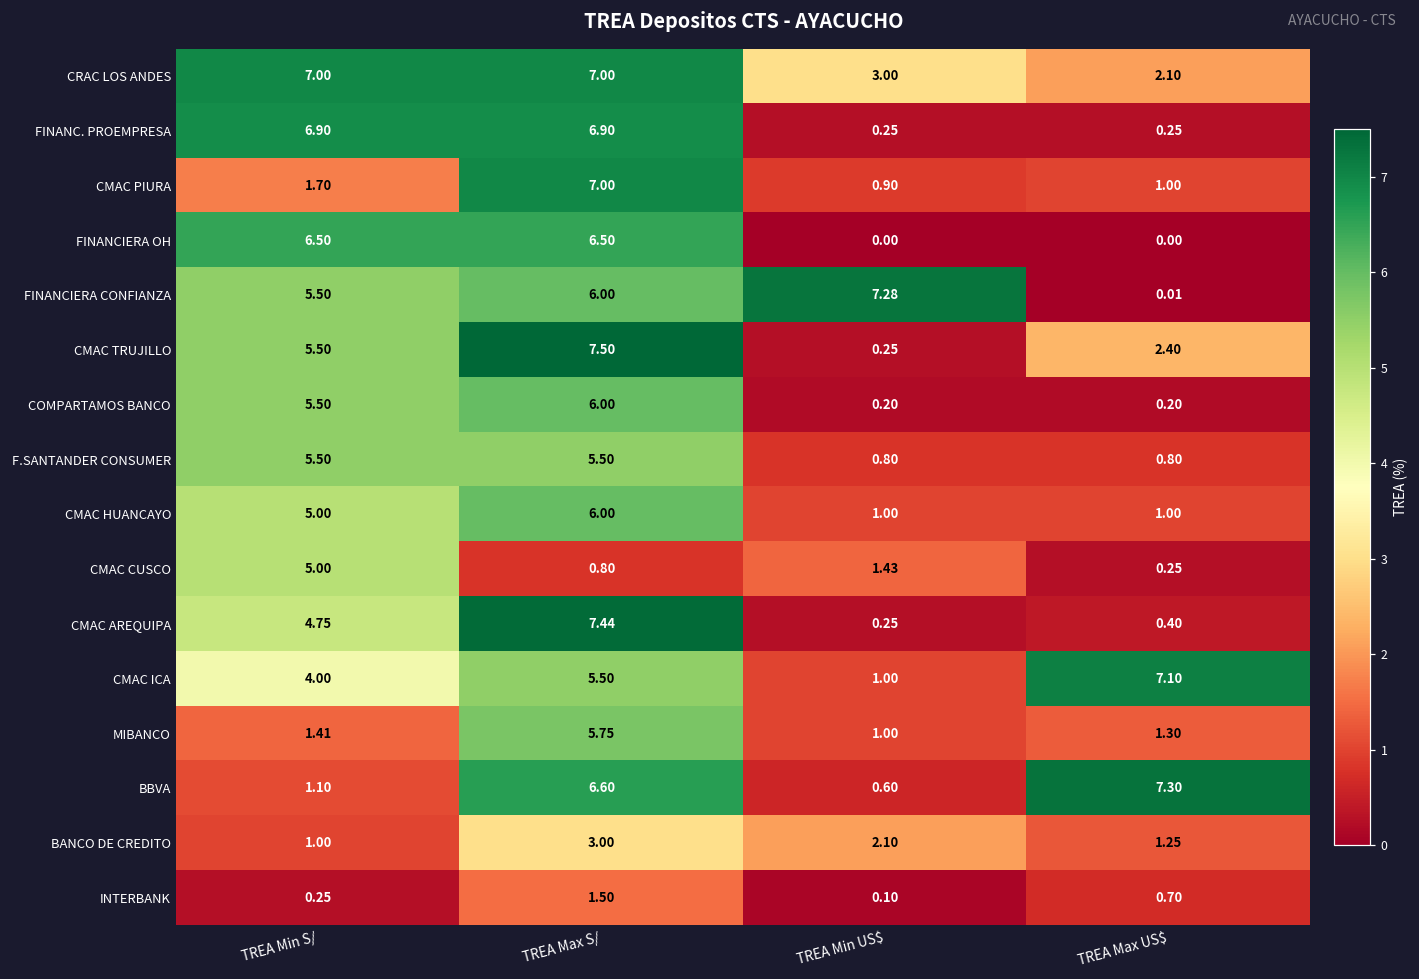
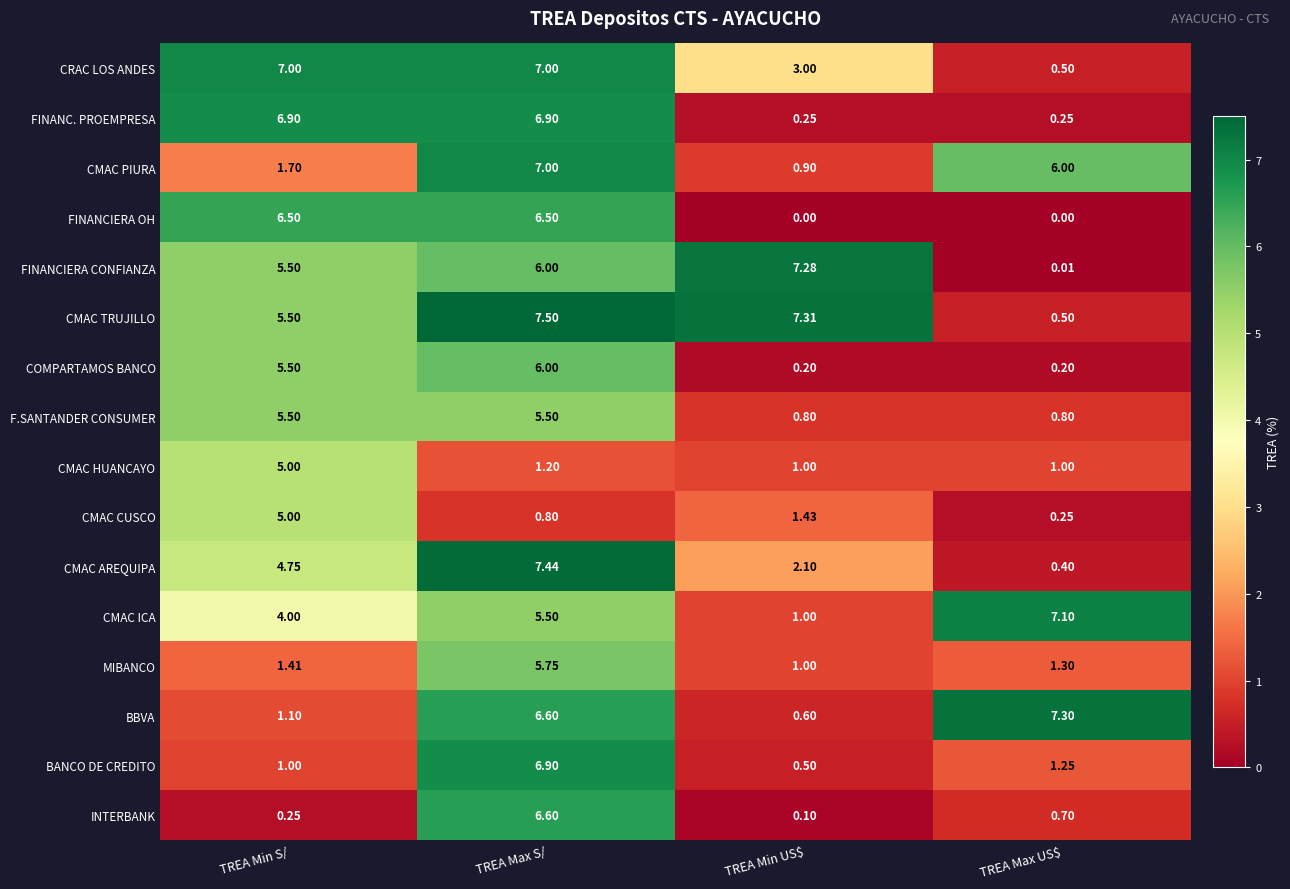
CRAC LOS ANDES, TREA Max US$: 2.10 -> 0.50
CMAC PIURA, TREA Max US$: 1.00 -> 6.00
CMAC TRUJILLO, TREA Min US$: 0.25 -> 7.31
CMAC TRUJILLO, TREA Max US$: 2.40 -> 0.50
CMAC HUANCAYO, TREA Max S/: 6.00 -> 1.20
CMAC AREQUIPA, TREA Min US$: 0.25 -> 2.10
BANCO DE CREDITO, TREA Max S/: 3.00 -> 6.90
BANCO DE CREDITO, TREA Min US$: 2.10 -> 0.50
INTERBANK, TREA Max S/: 1.50 -> 6.60
